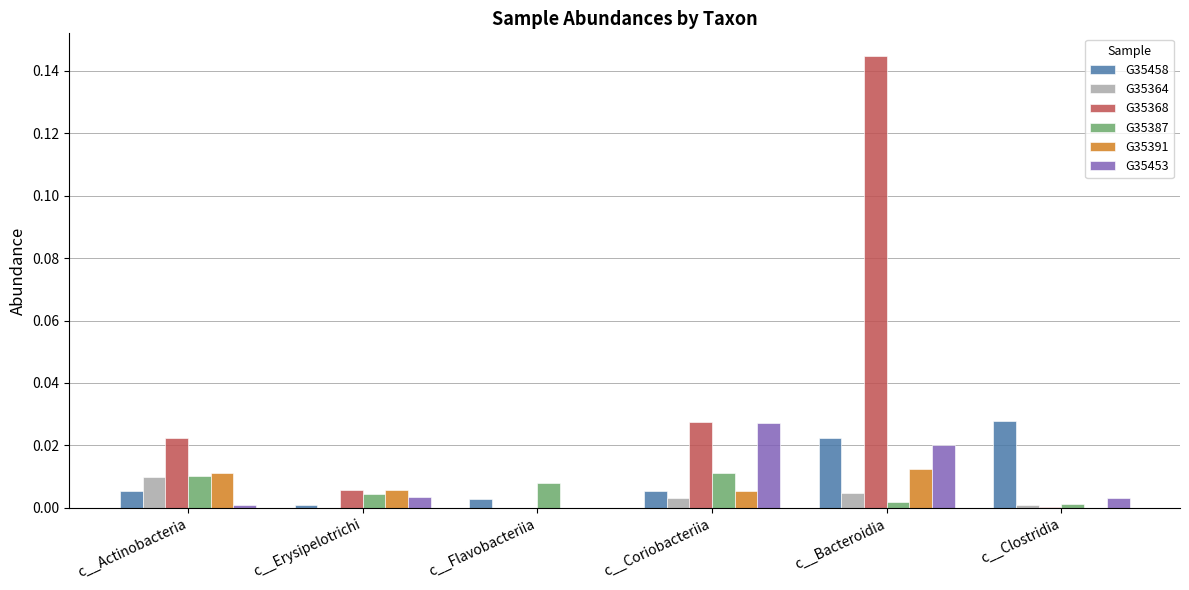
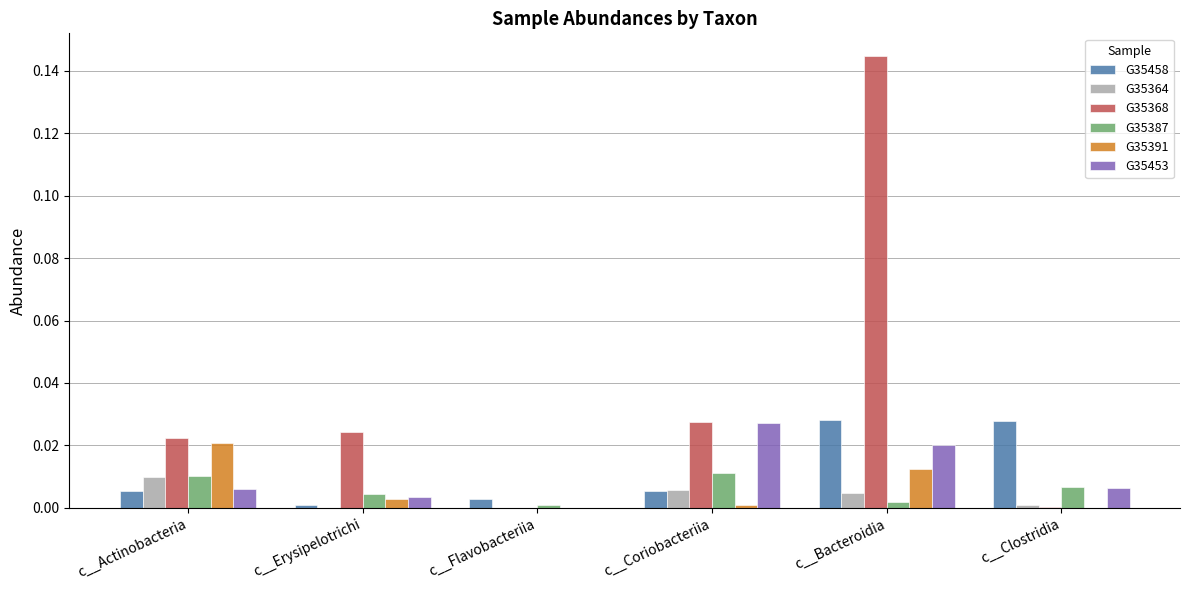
G35391, c__Actinobacteria: 0.011 -> 0.021
G35453, c__Actinobacteria: 0.001 -> 0.006
G35368, c__Erysipelotrichi: 0.006 -> 0.024
G35391, c__Erysipelotrichi: 0.006 -> 0.003
G35387, c__Flavobacteriia: 0.008 -> 0.001
G35364, c__Coriobacteriia: 0.003 -> 0.006
G35391, c__Coriobacteriia: 0.005 -> 0.001
G35458, c__Bacteroidia: 0.023 -> 0.028
G35387, c__Clostridia: 0.001 -> 0.007
G35453, c__Clostridia: 0.003 -> 0.006
